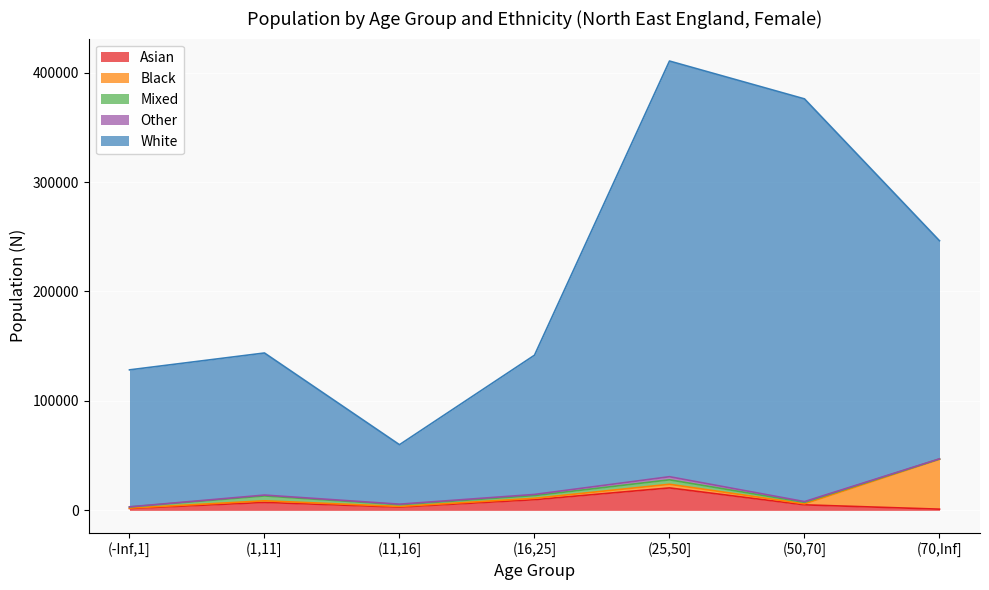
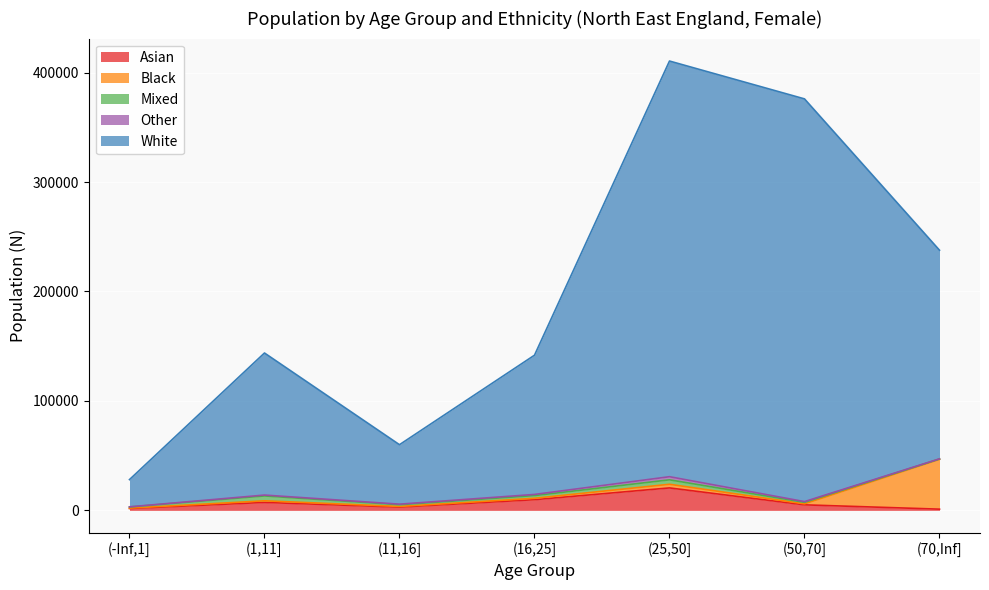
White, (-Inf,1]: 125000 -> 25000
White, (70,Inf]: 199000 -> 191000
